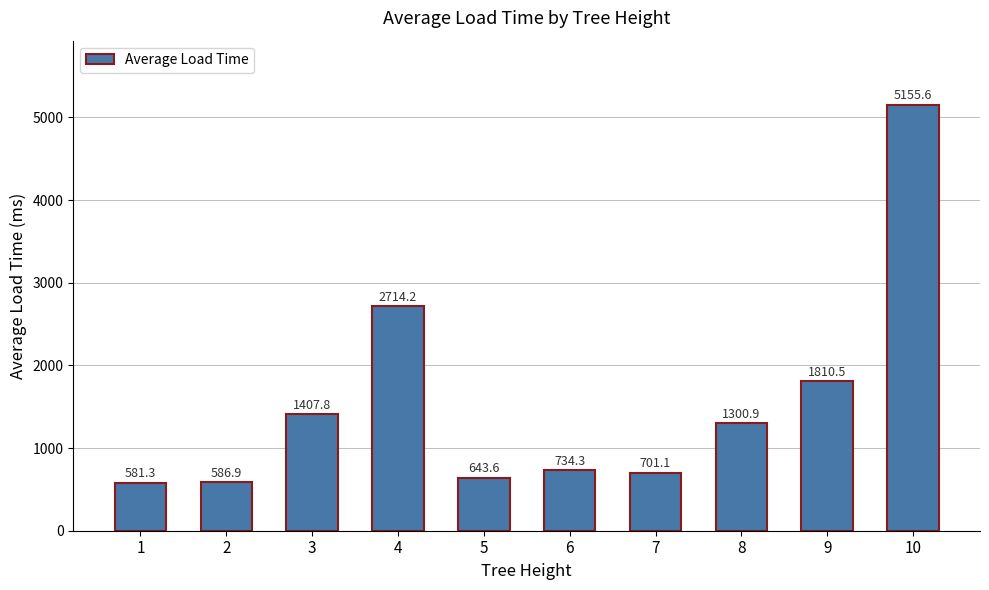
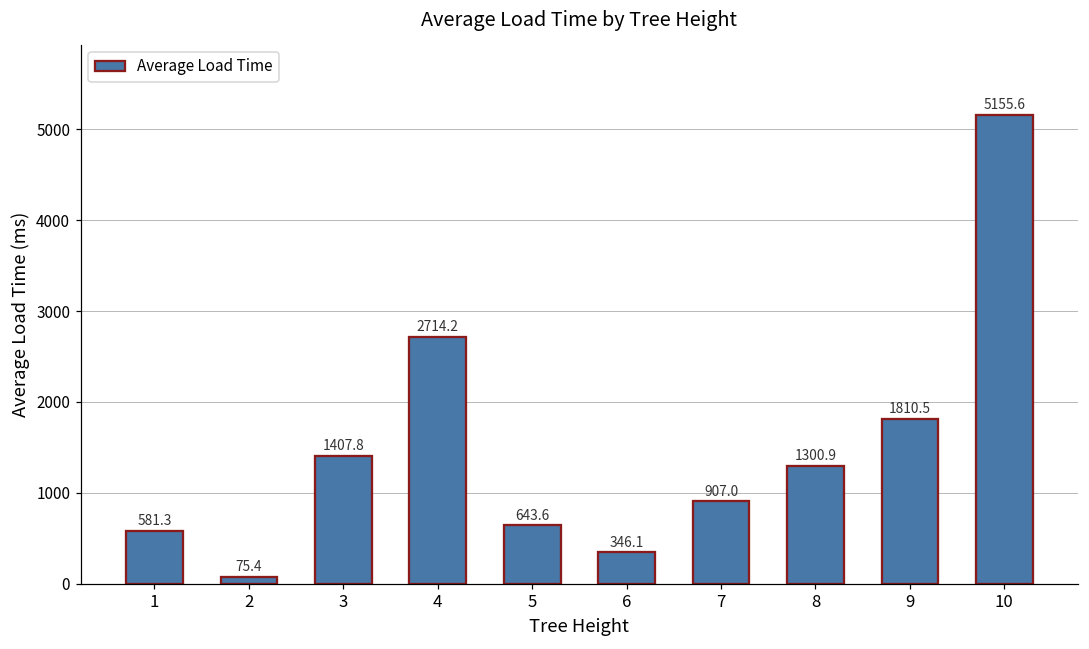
2: 586.9 -> 75.4
6: 734.3 -> 346.1
7: 701.1 -> 907.0
